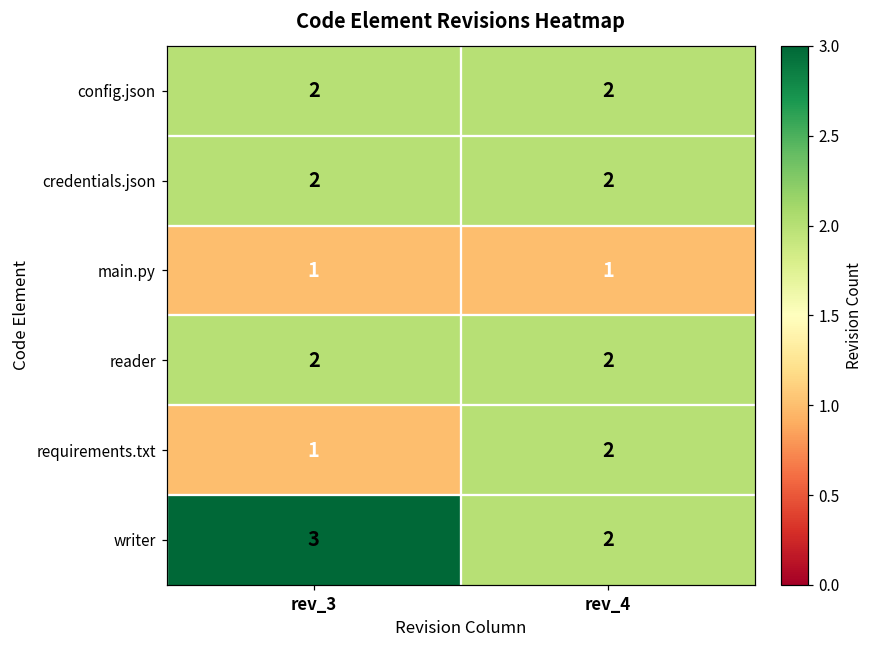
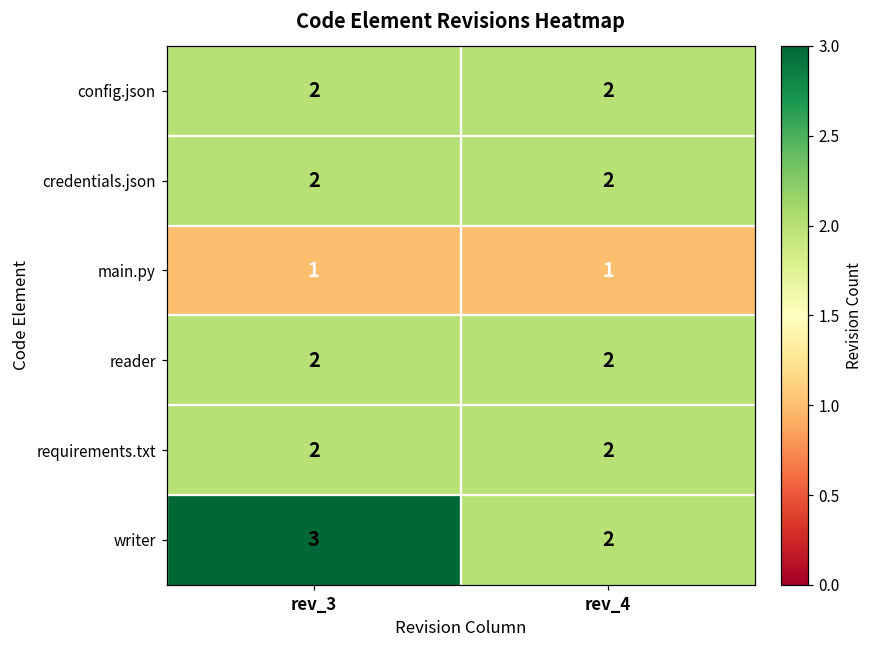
requirements.txt, rev_3: 1 -> 2
